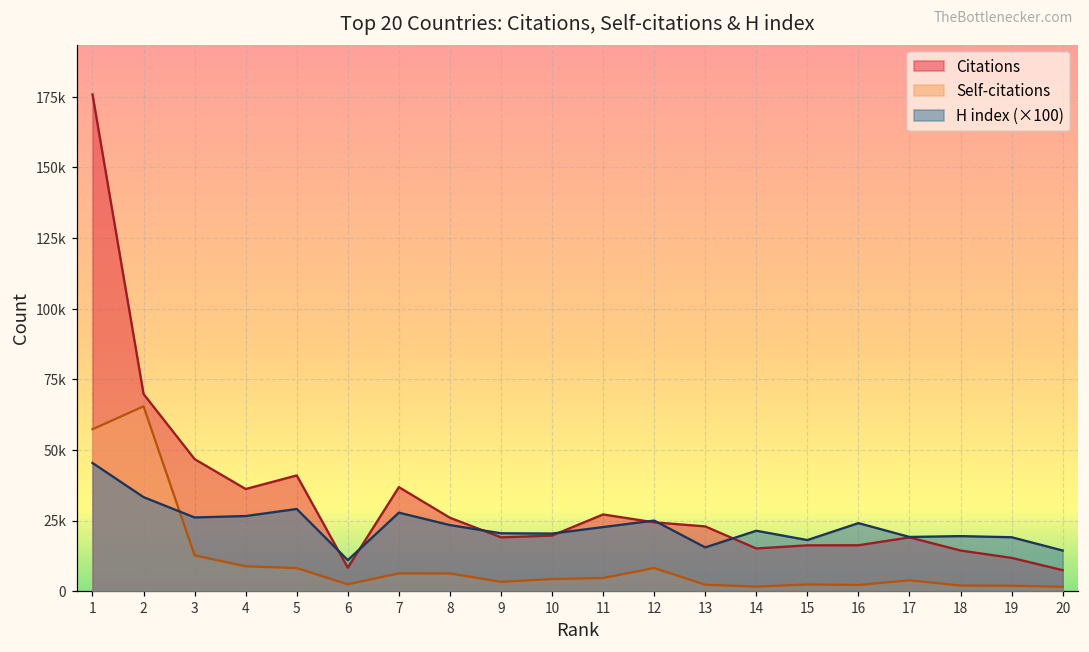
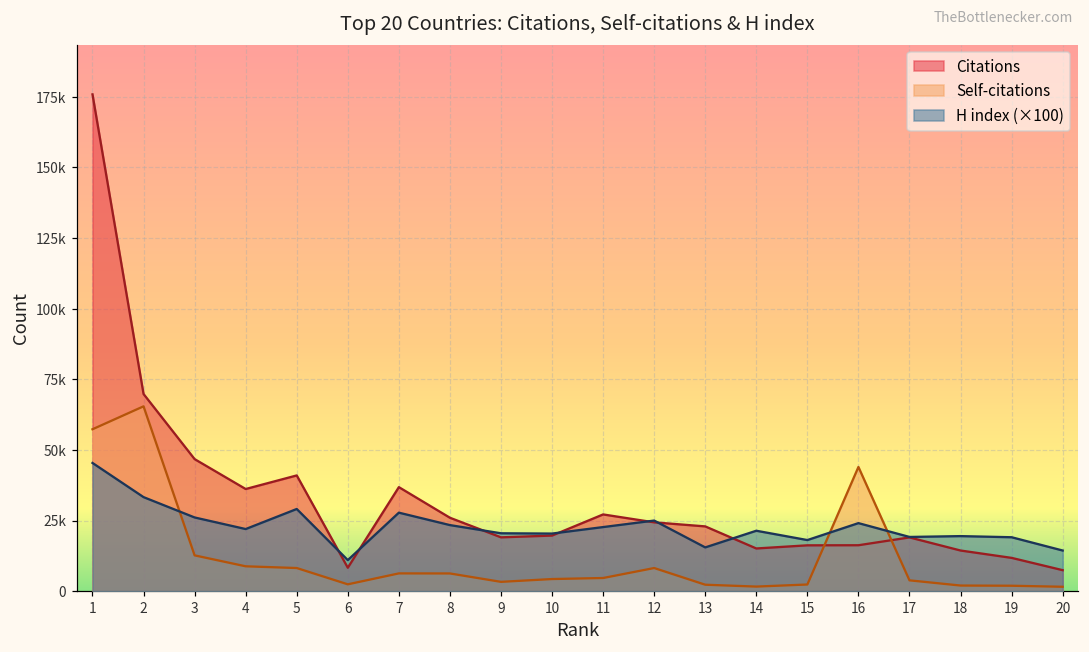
H index (×100), 4: 27000 -> 22000
Self-citations, 16: 2000 -> 44000
